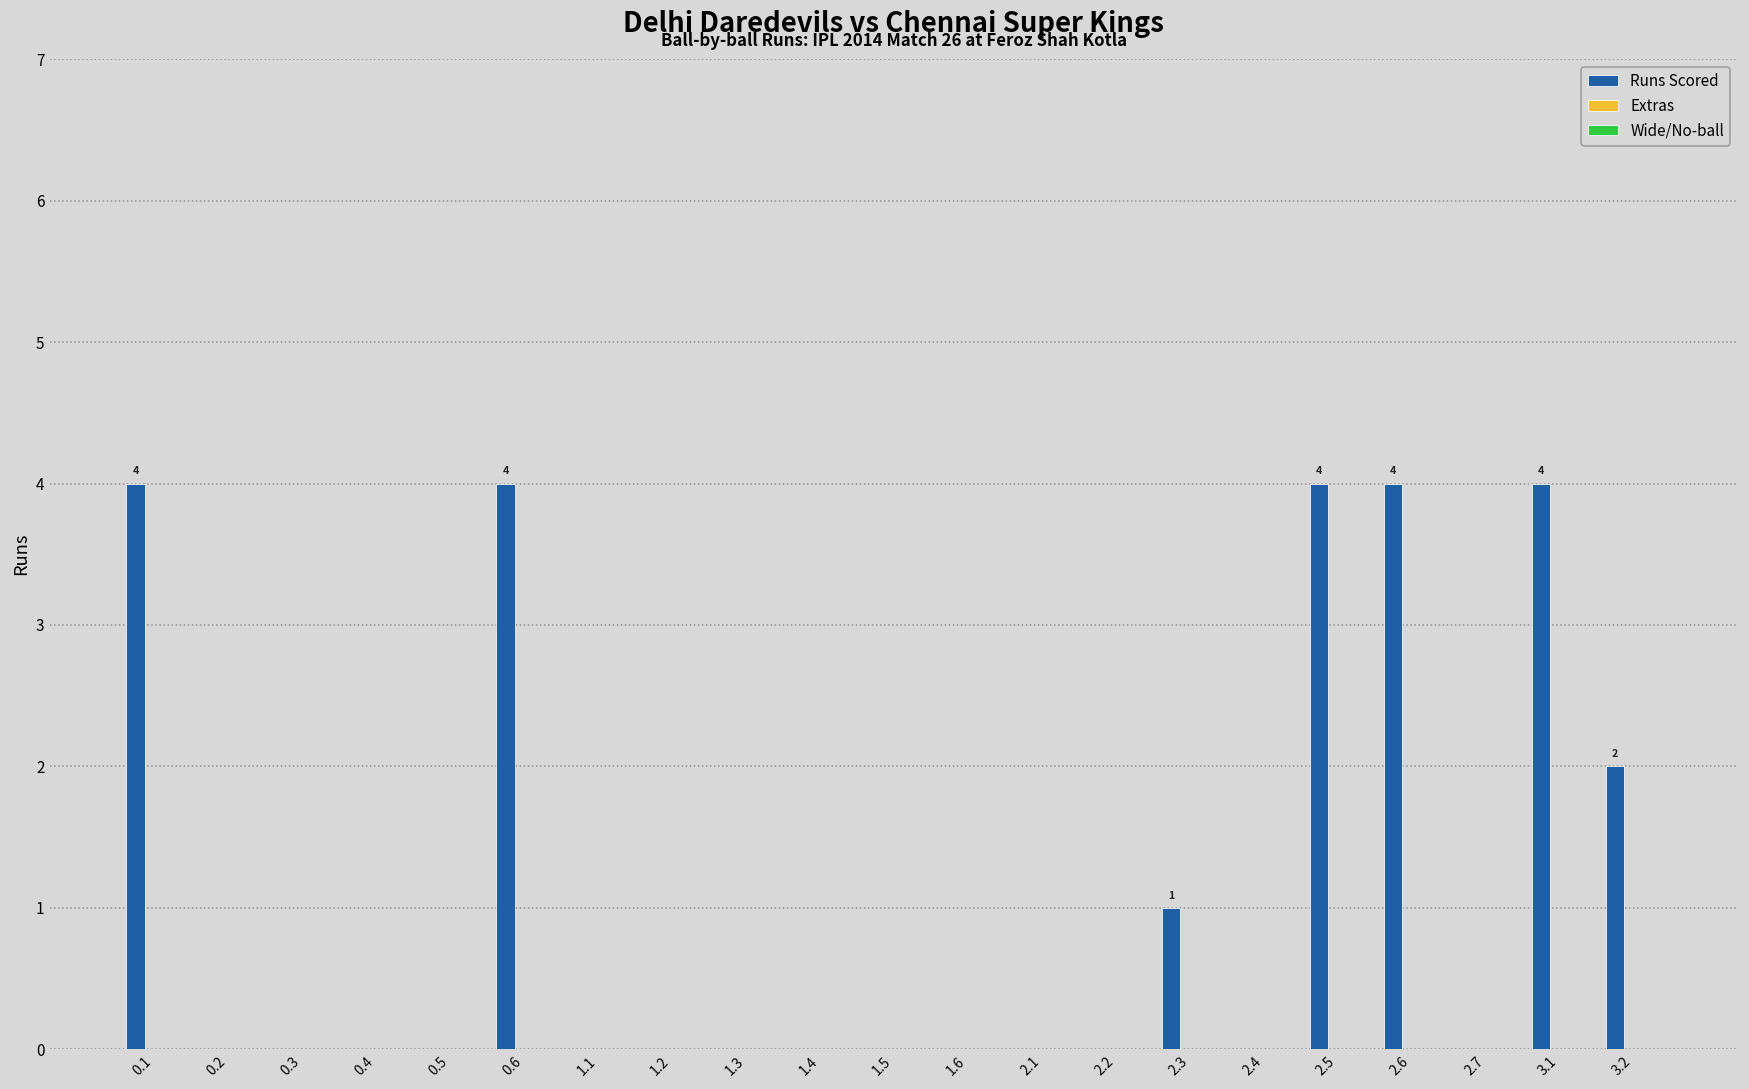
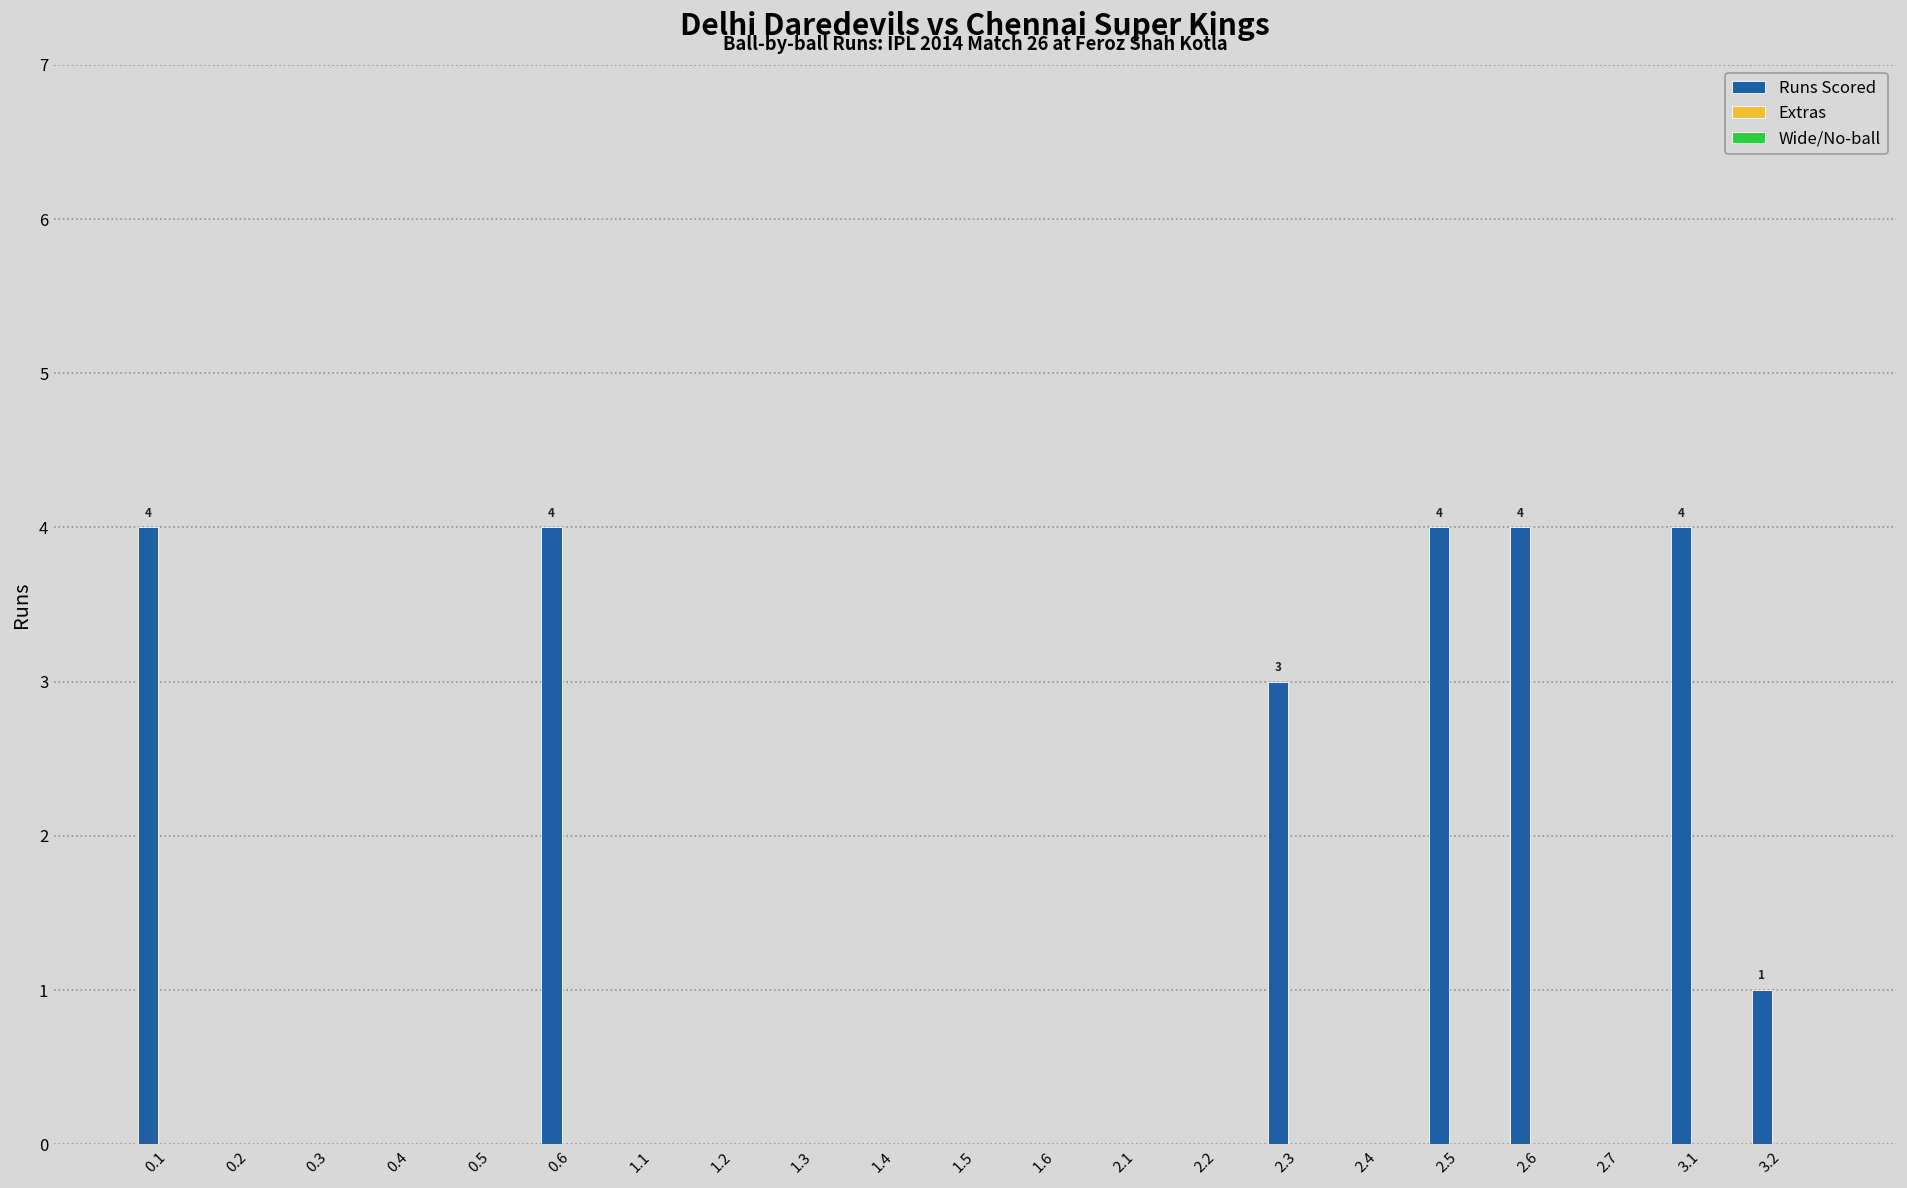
Runs Scored, 2.3: 1 -> 3
Runs Scored, 3.2: 2 -> 1
